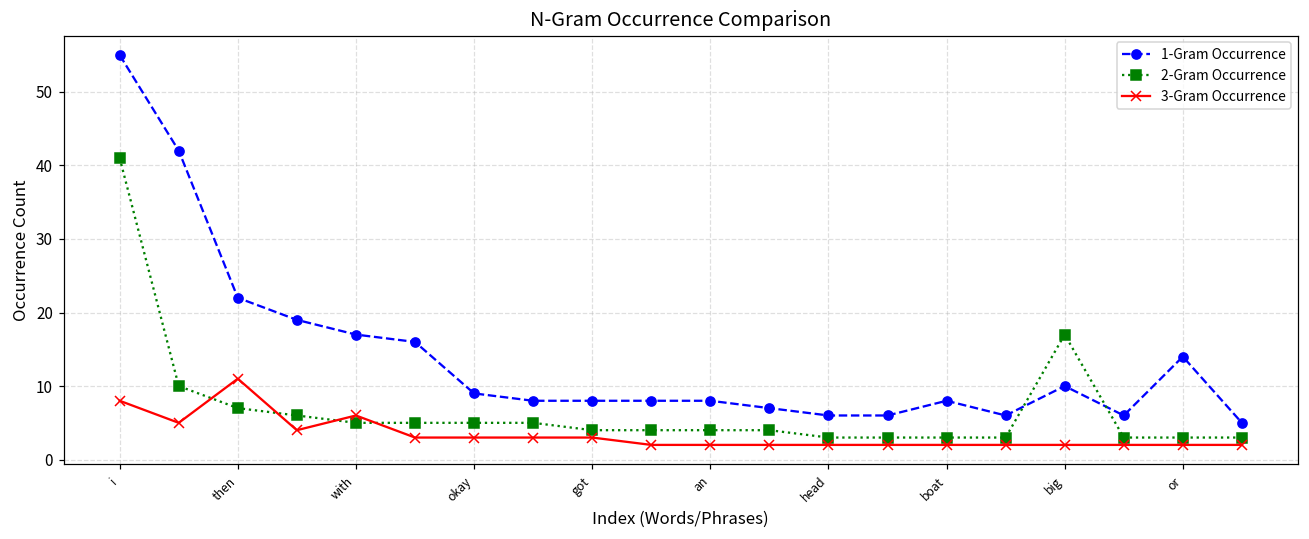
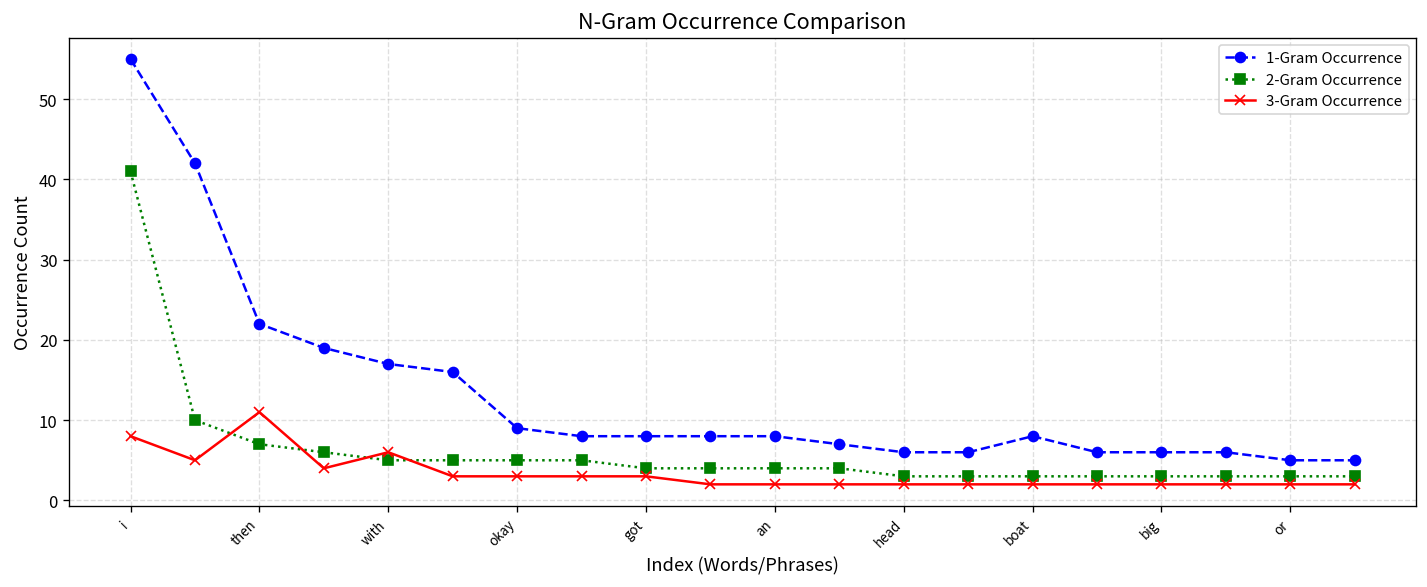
1-Gram Occurrence, big: 10 -> 6
2-Gram Occurrence, big: 17 -> 3
1-Gram Occurrence, or: 14 -> 5
